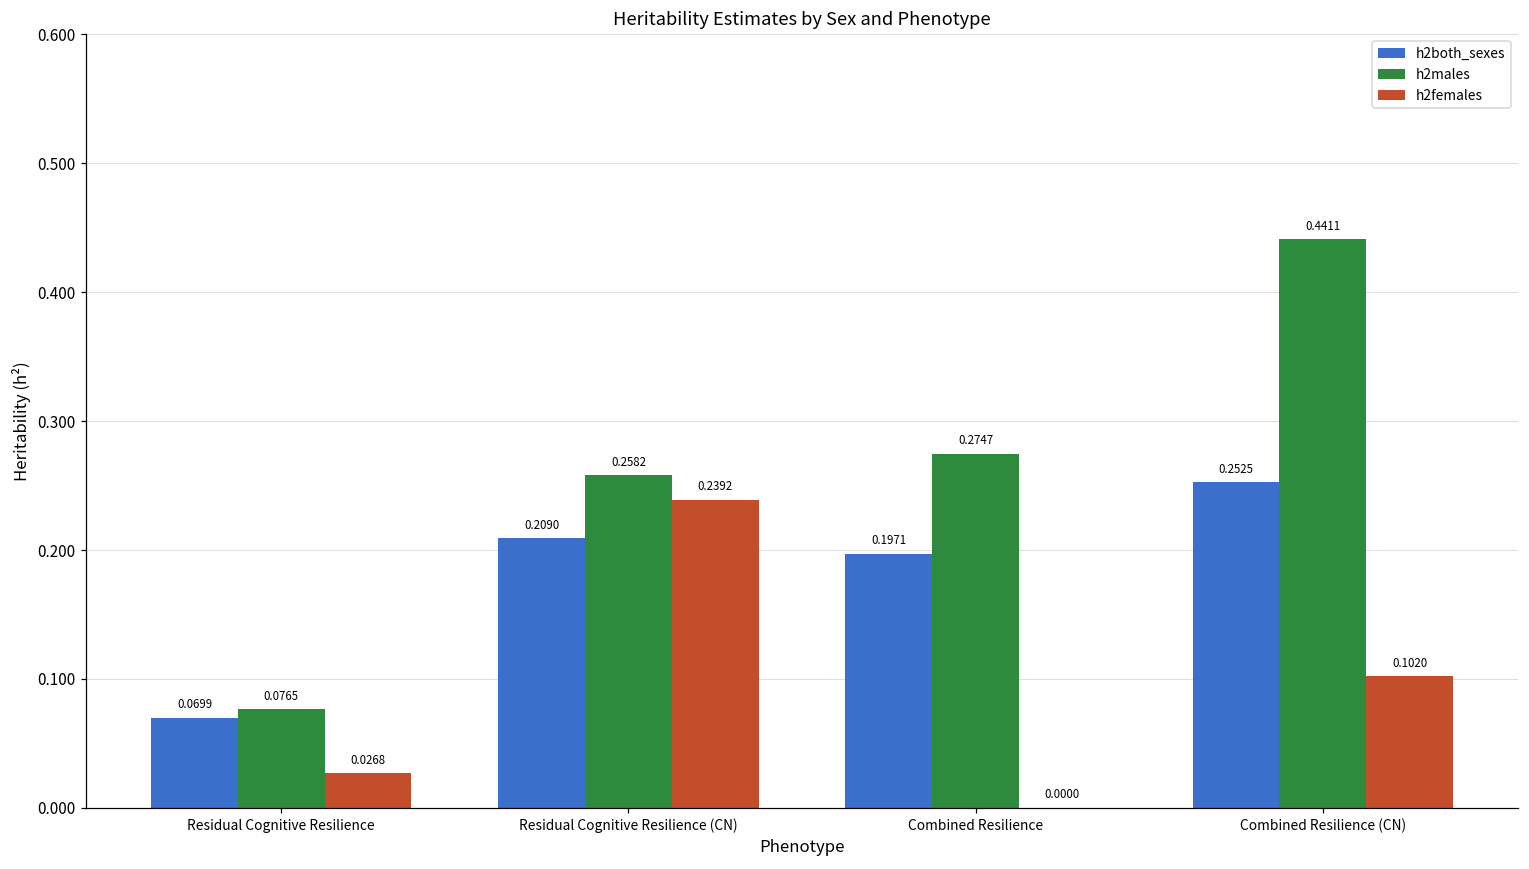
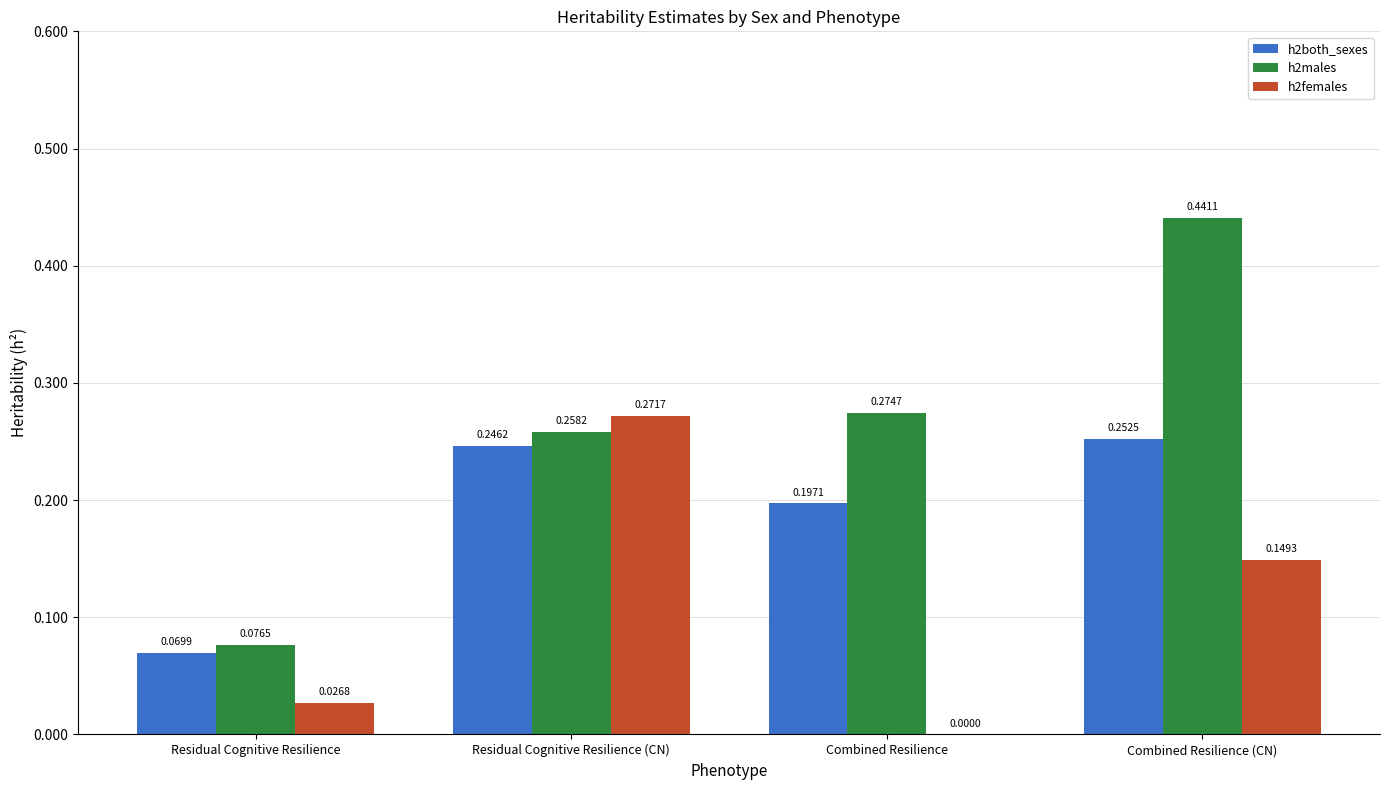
h2both_sexes, Residual Cognitive Resilience (CN): 0.2090 -> 0.2462
h2females, Residual Cognitive Resilience (CN): 0.2392 -> 0.2717
h2females, Combined Resilience (CN): 0.1020 -> 0.1493
